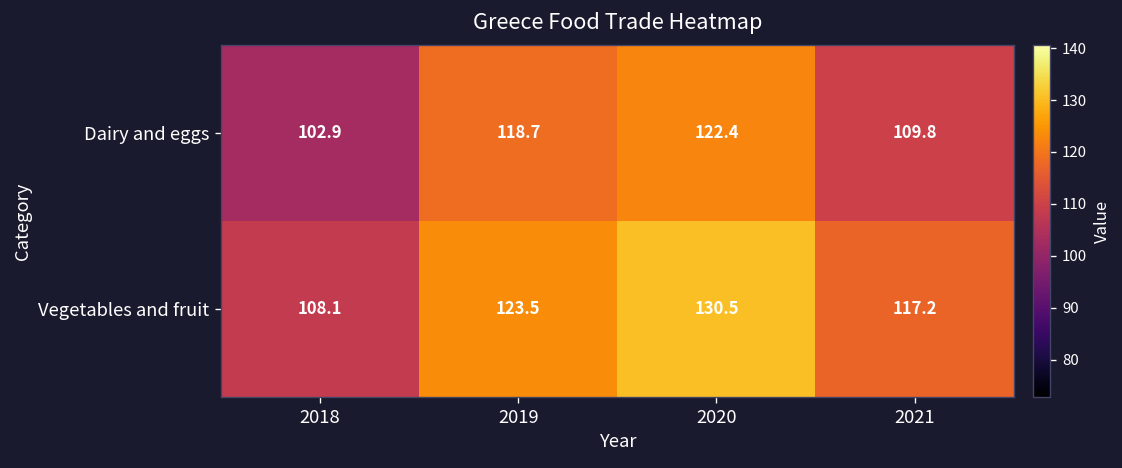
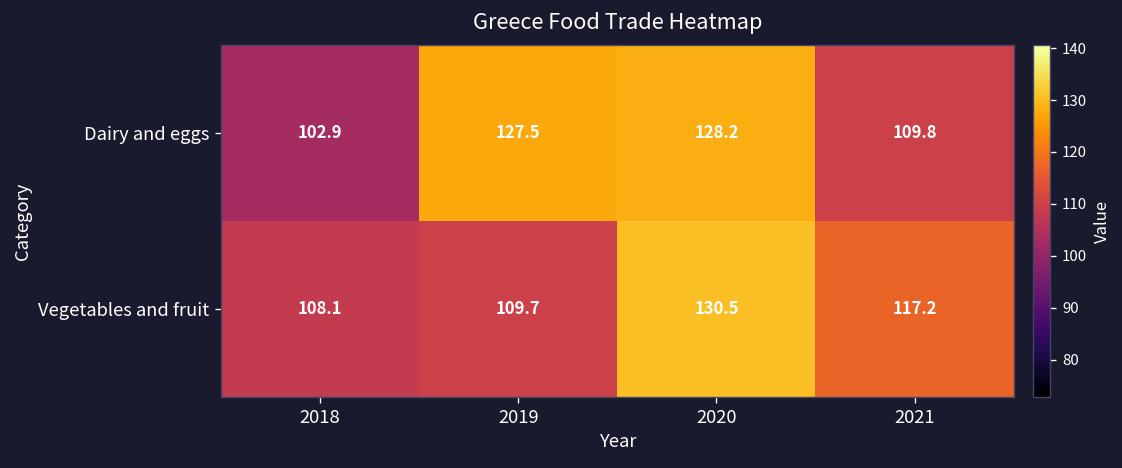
Dairy and eggs, 2019: 118.7 -> 127.5
Dairy and eggs, 2020: 122.4 -> 128.2
Vegetables and fruit, 2019: 123.5 -> 109.7
